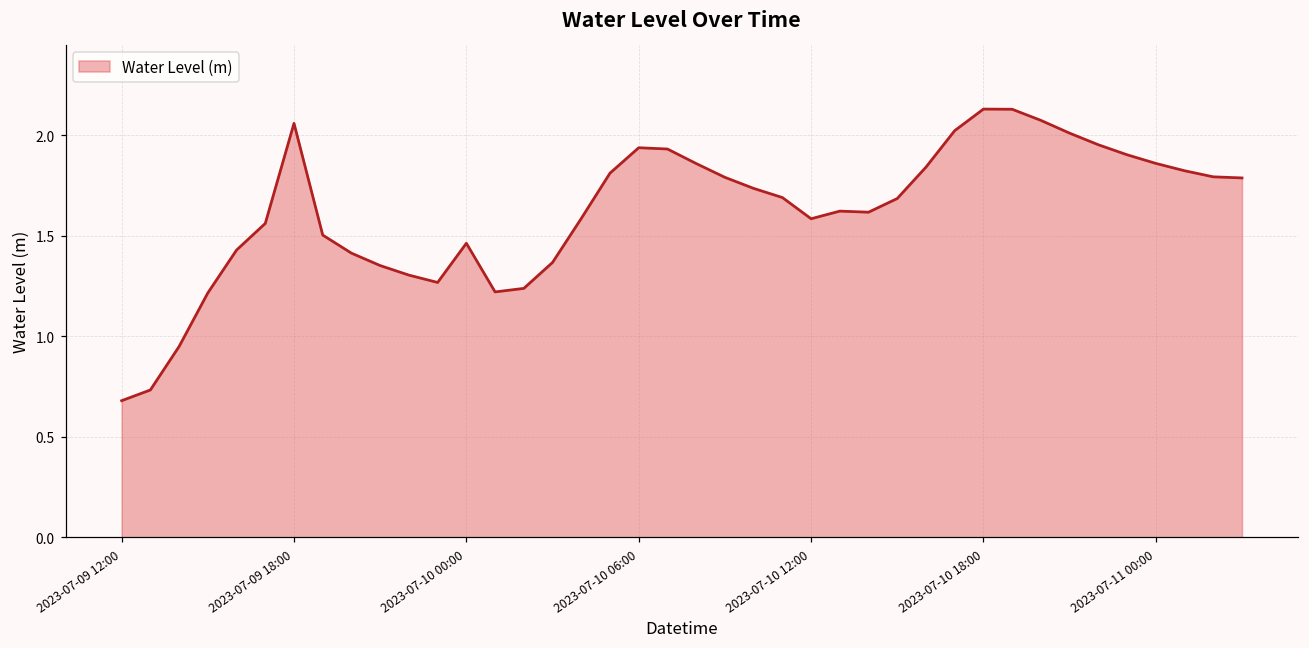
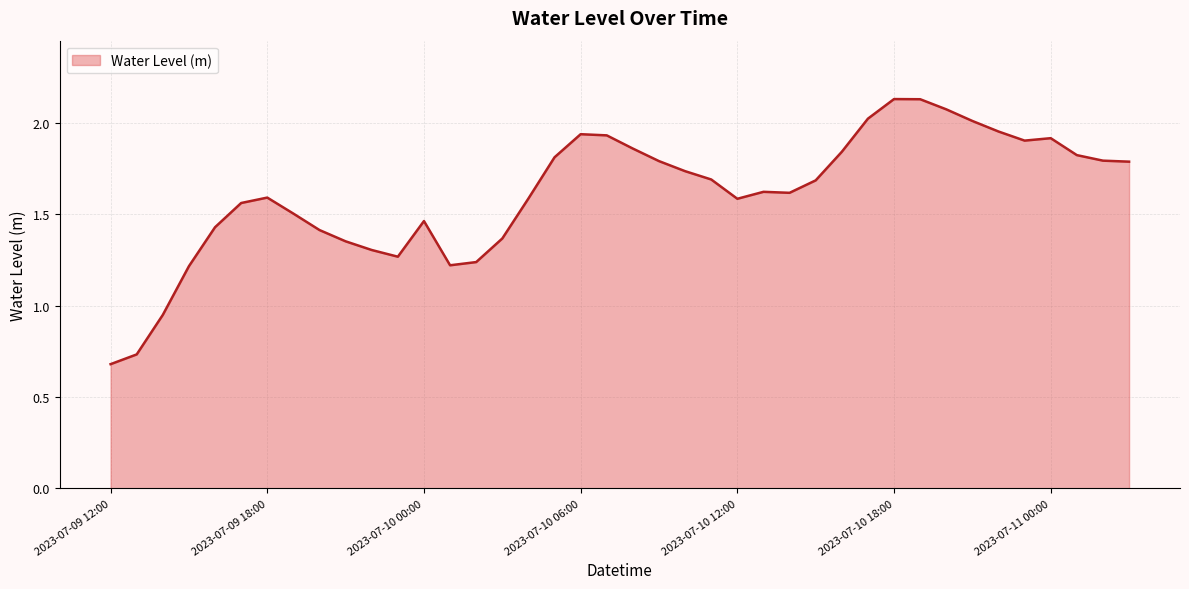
2023-07-09 18:00: 2.06 -> 1.59
2023-07-11 00:00: 1.86 -> 1.92
